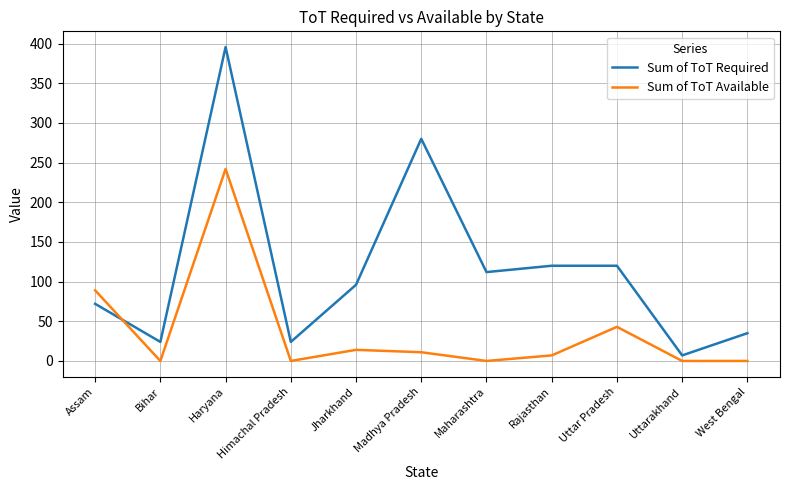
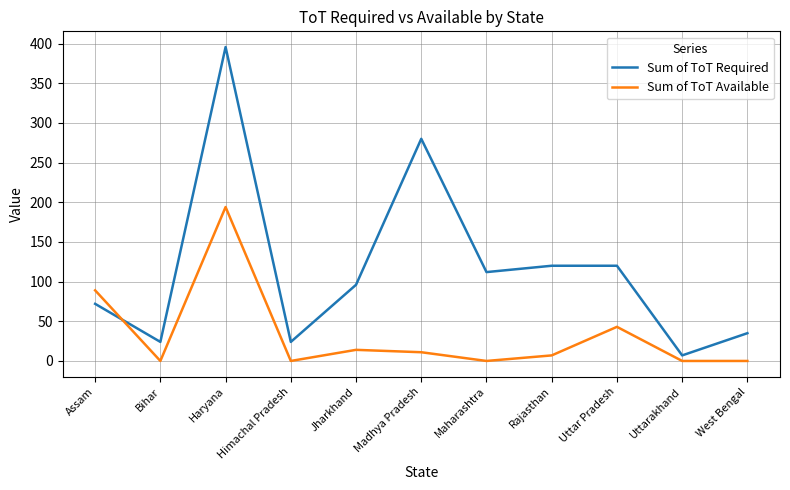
Sum of ToT Available, Haryana: 240 -> 190
